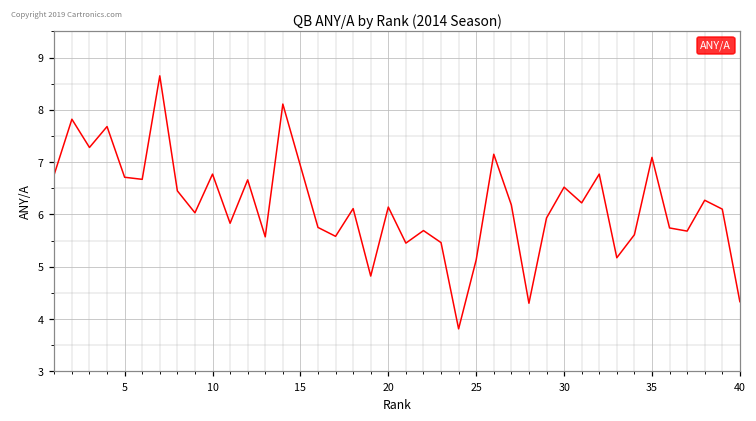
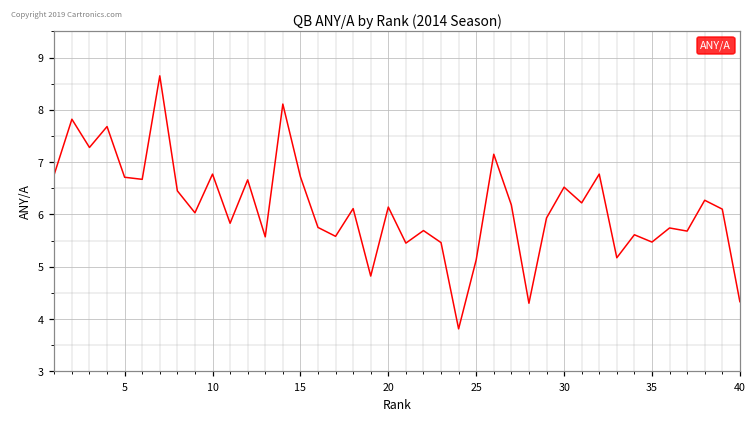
15: 6.9 -> 6.7
35: 7.1 -> 5.5
